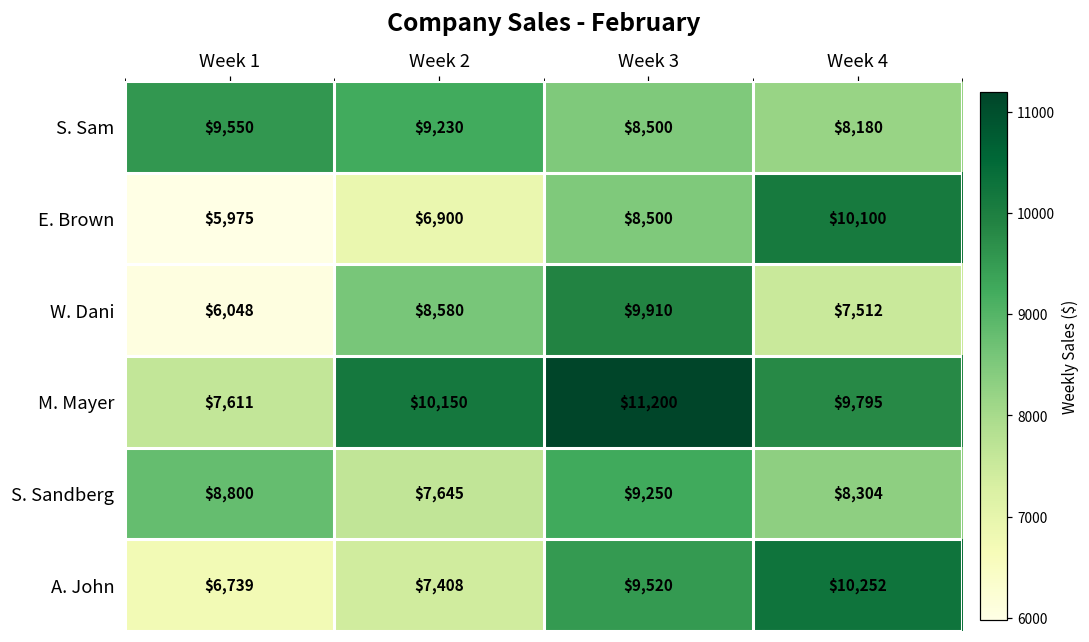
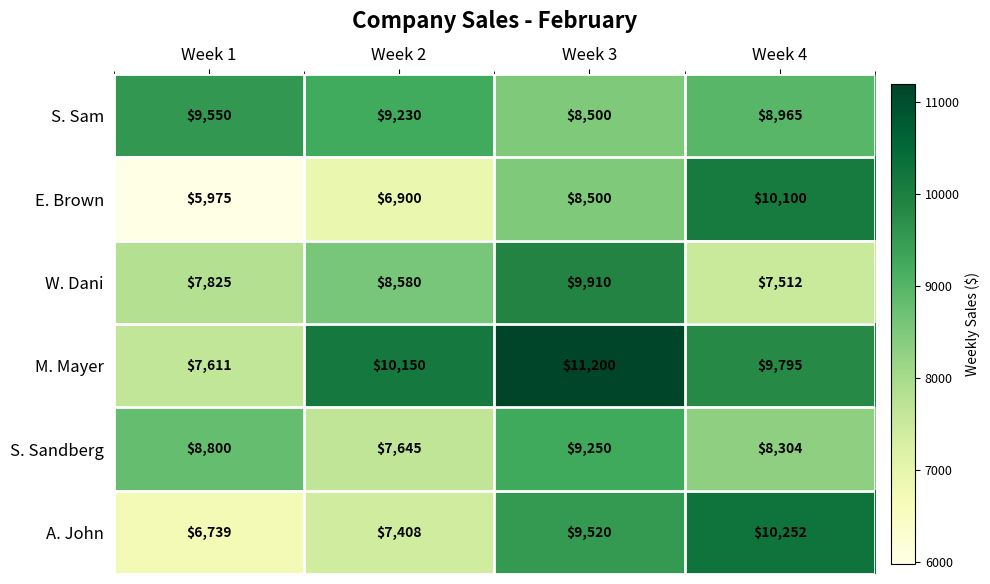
S. Sam, Week 4: $8,180 -> $8,965
W. Dani, Week 1: $6,048 -> $7,825
